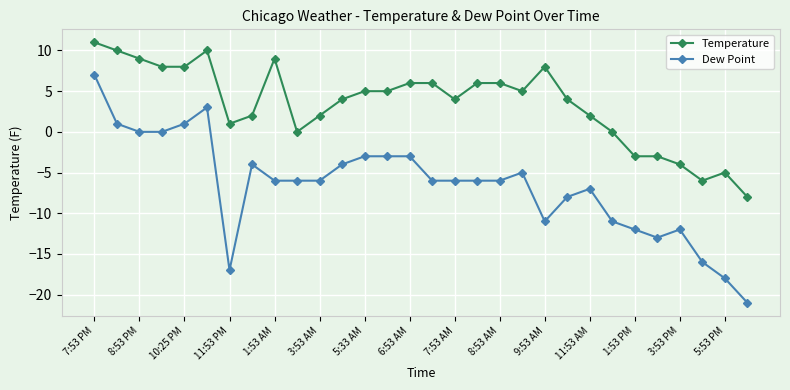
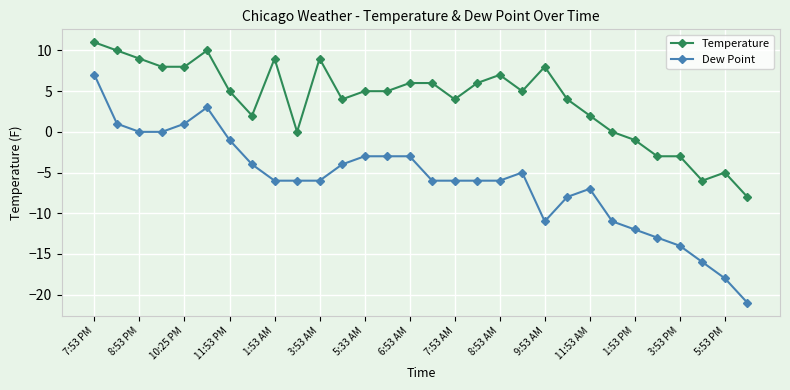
Temperature, 11:53 PM: 1 -> 5
Dew Point, 11:53 PM: -17 -> -1
Temperature, 3:53 AM: 2 -> 9
Temperature, 8:53 AM: 6 -> 7
Temperature, 1:53 PM: -3 -> -1
Temperature, 3:53 PM: -4 -> -3
Dew Point, 3:53 PM: -12 -> -14
